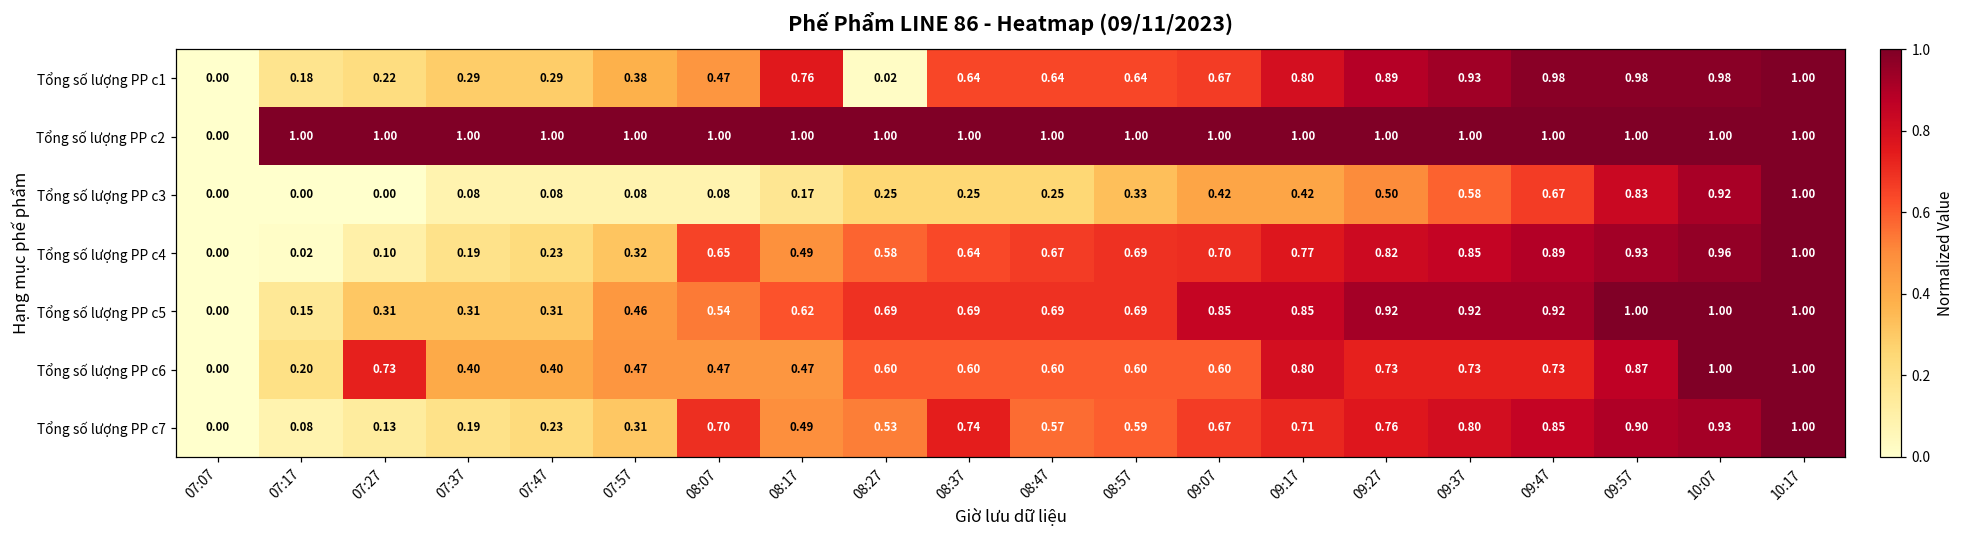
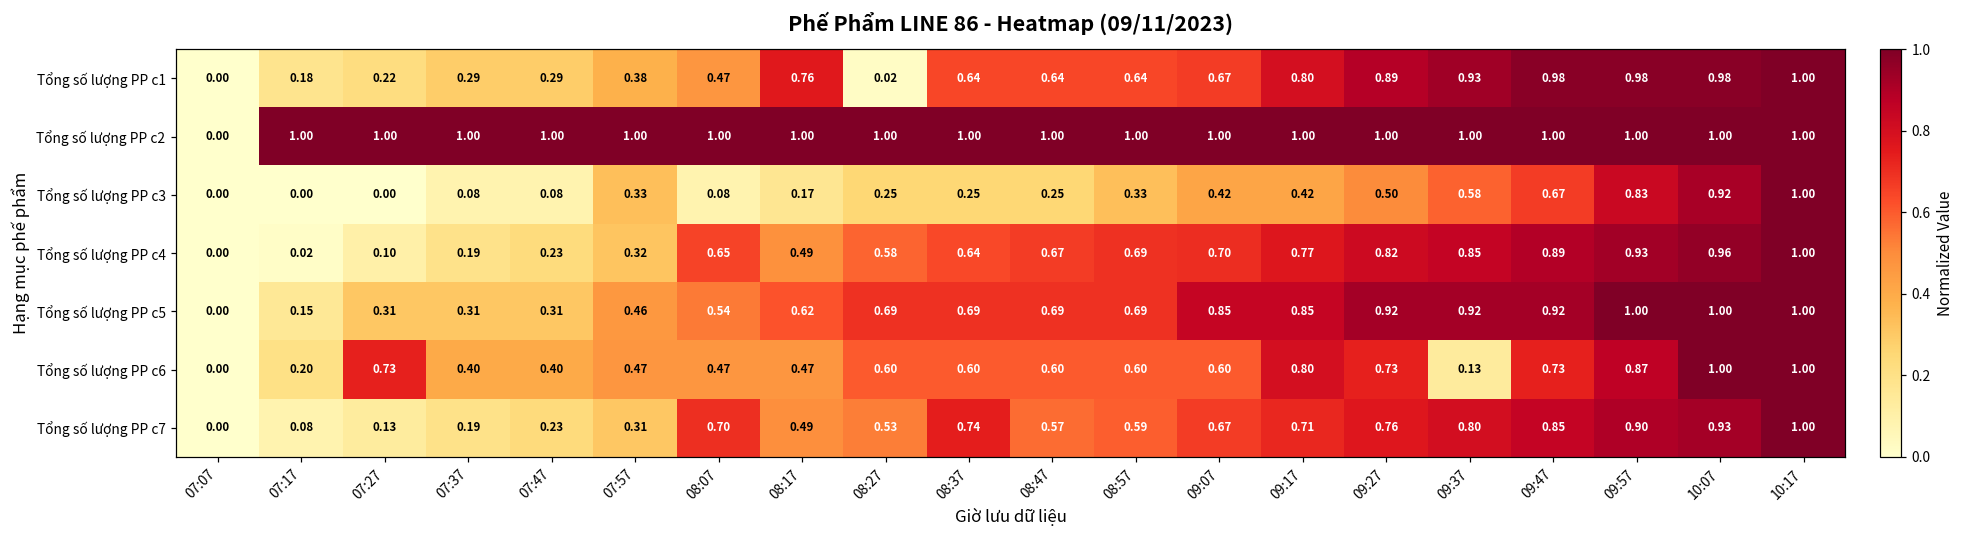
Tổng số lượng PP c3, 07:57: 0.08 -> 0.33
Tổng số lượng PP c6, 09:37: 0.73 -> 0.13
